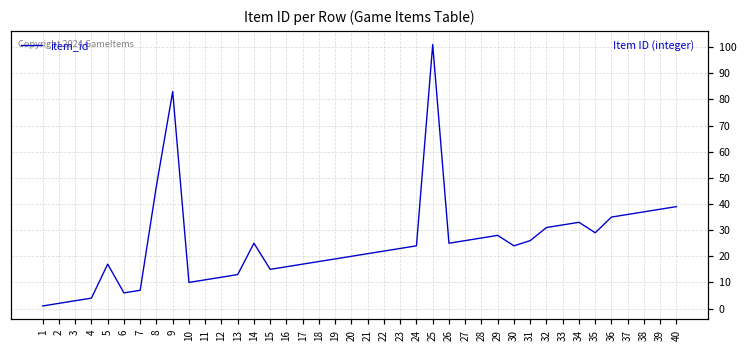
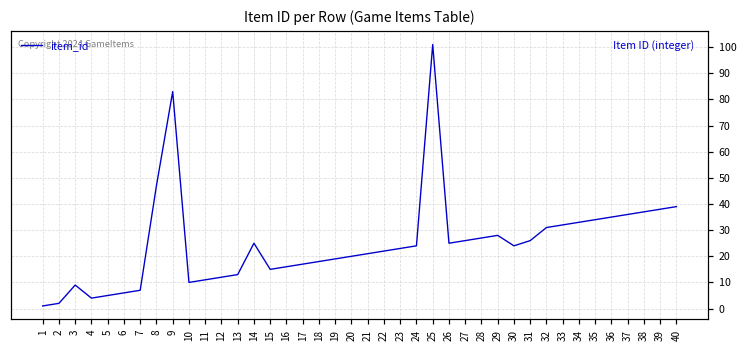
3: 3 -> 9
5: 17 -> 5
35: 29 -> 34
